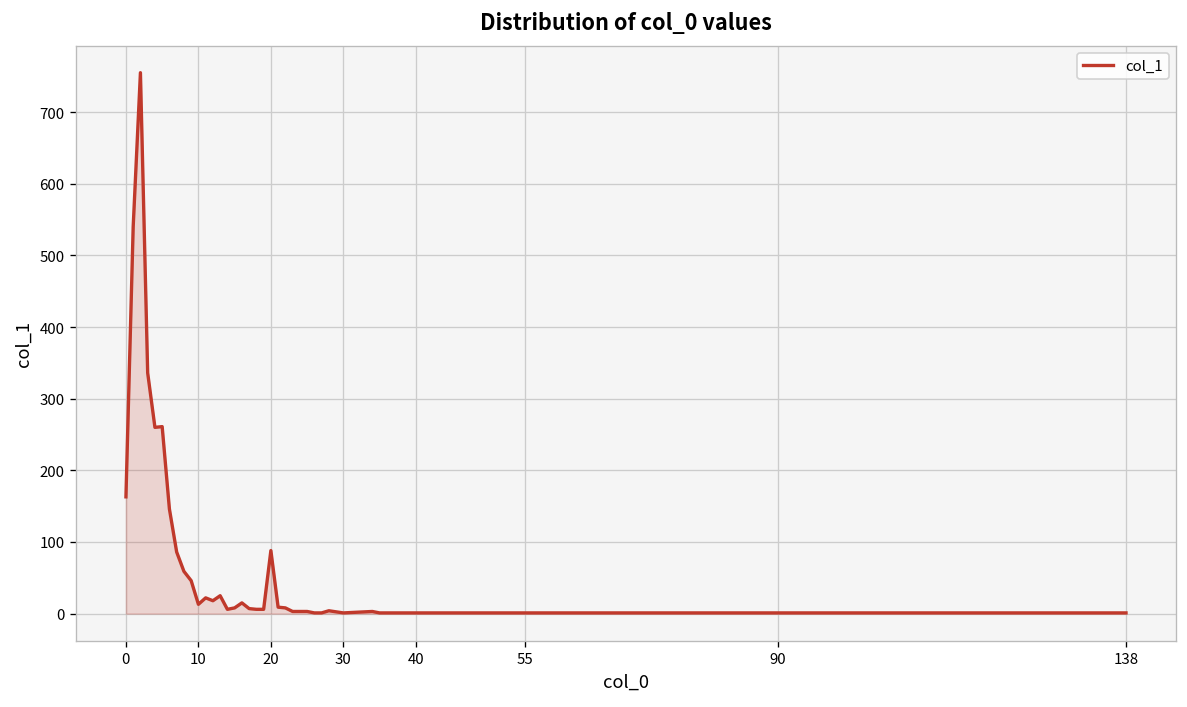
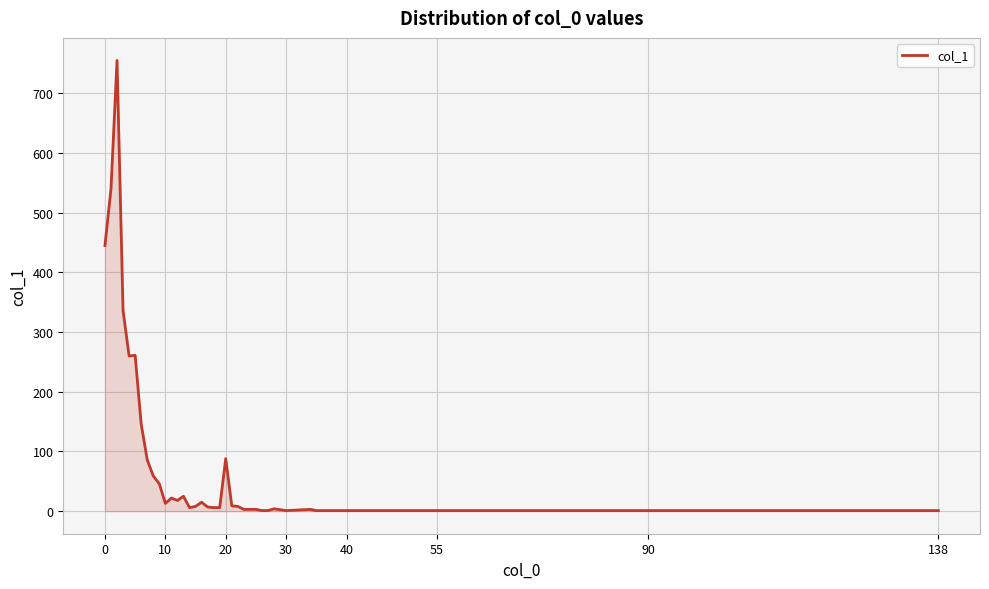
0: 160 -> 450
